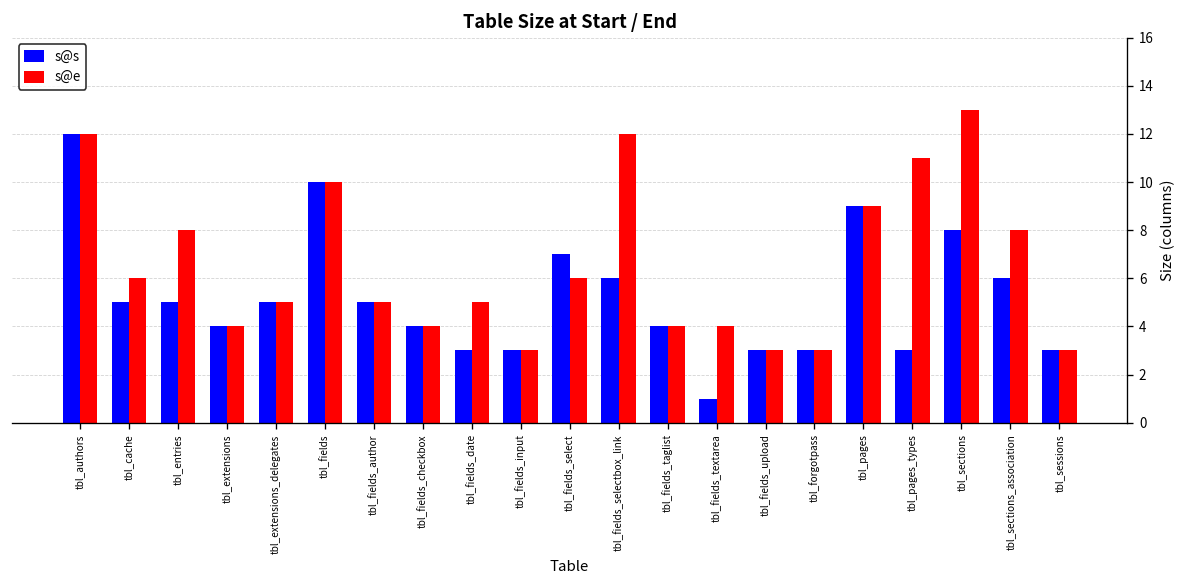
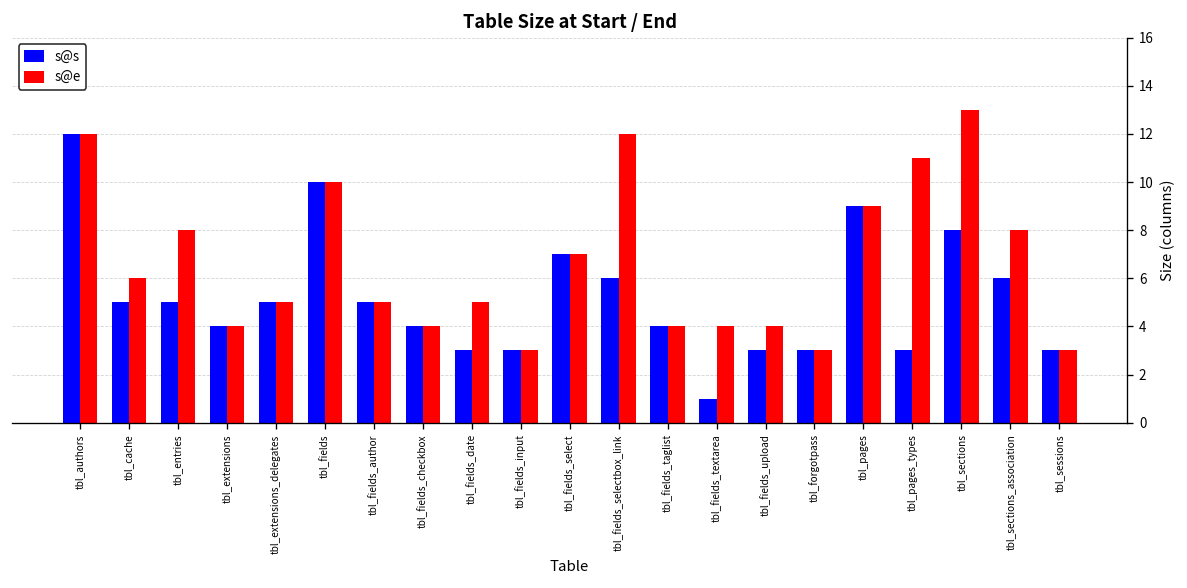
s@e, tbl_fields_select: 6 -> 7
s@e, tbl_fields_upload: 3 -> 4
